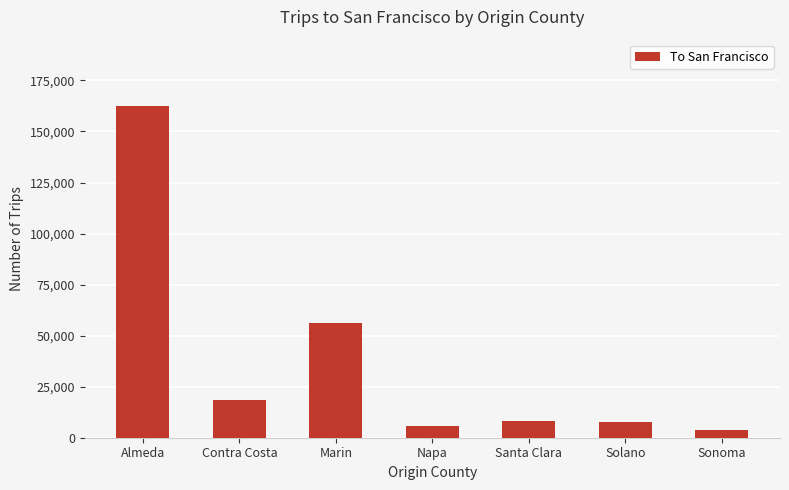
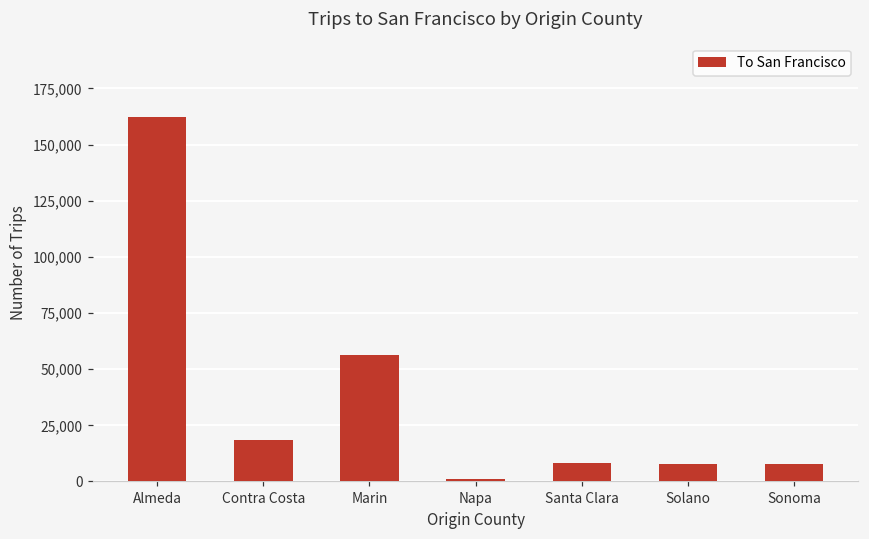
Napa: 6,000 -> 1,000
Sonoma: 4,000 -> 8,000
